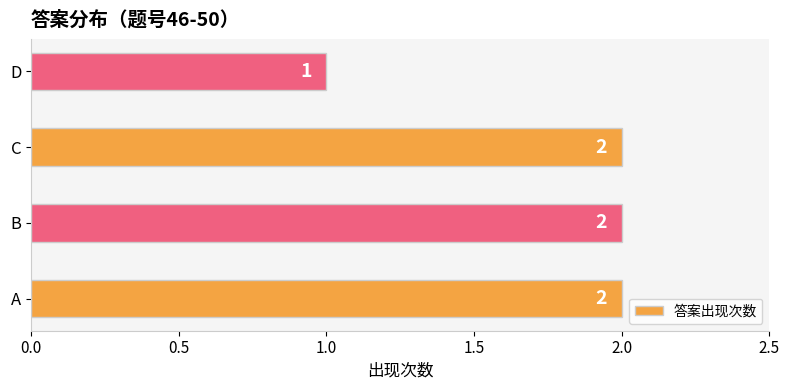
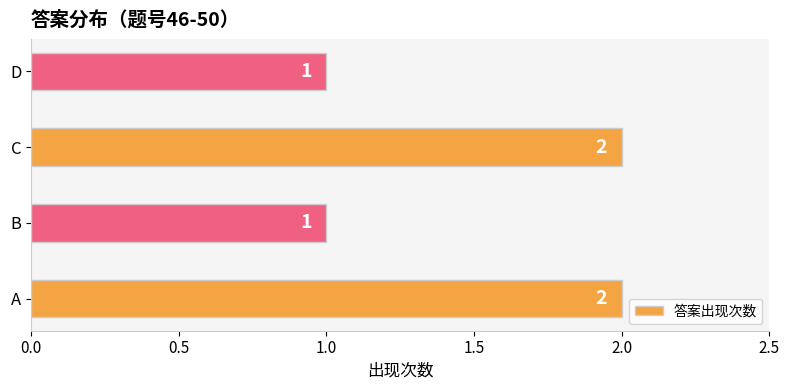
B: 2 -> 1
